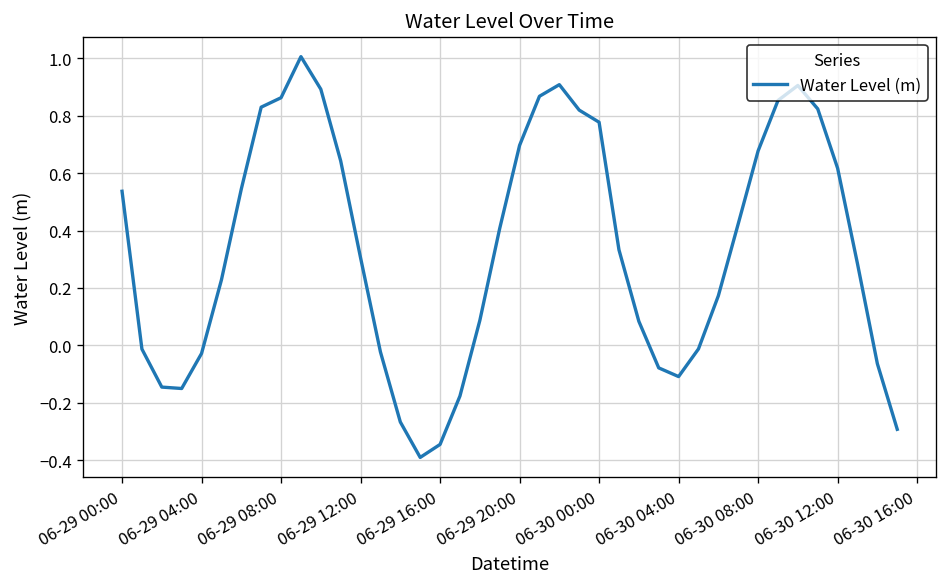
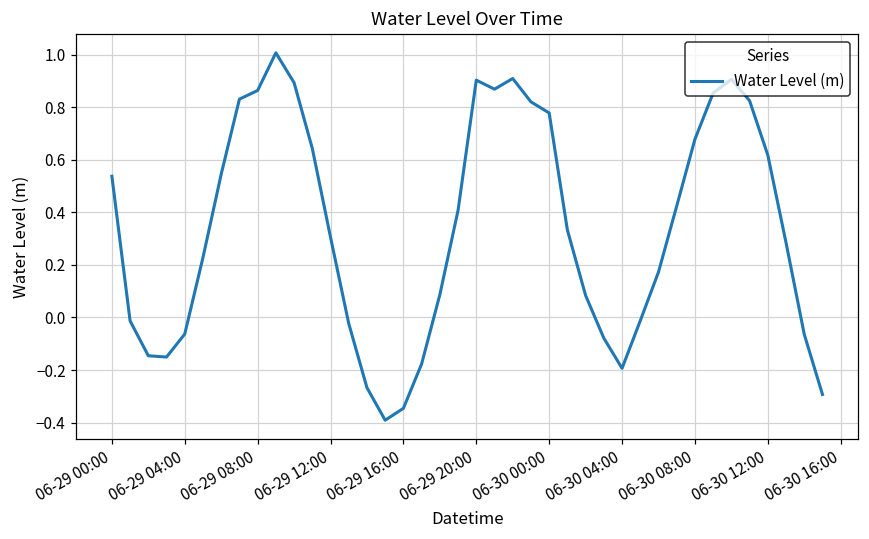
06-29 04:00: -0.03 -> -0.06
06-29 20:00: 0.70 -> 0.90
06-30 04:00: -0.11 -> -0.19
